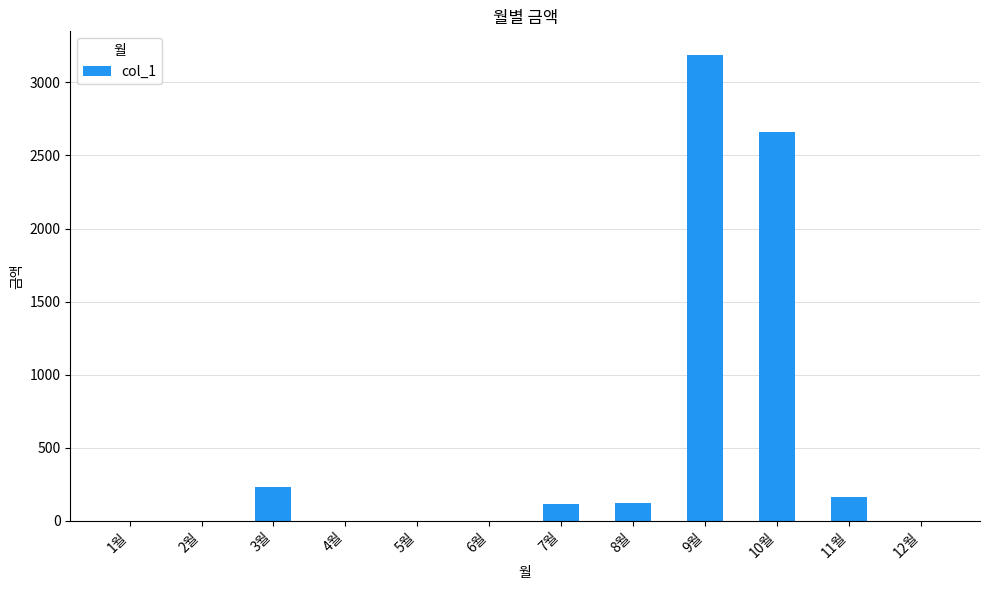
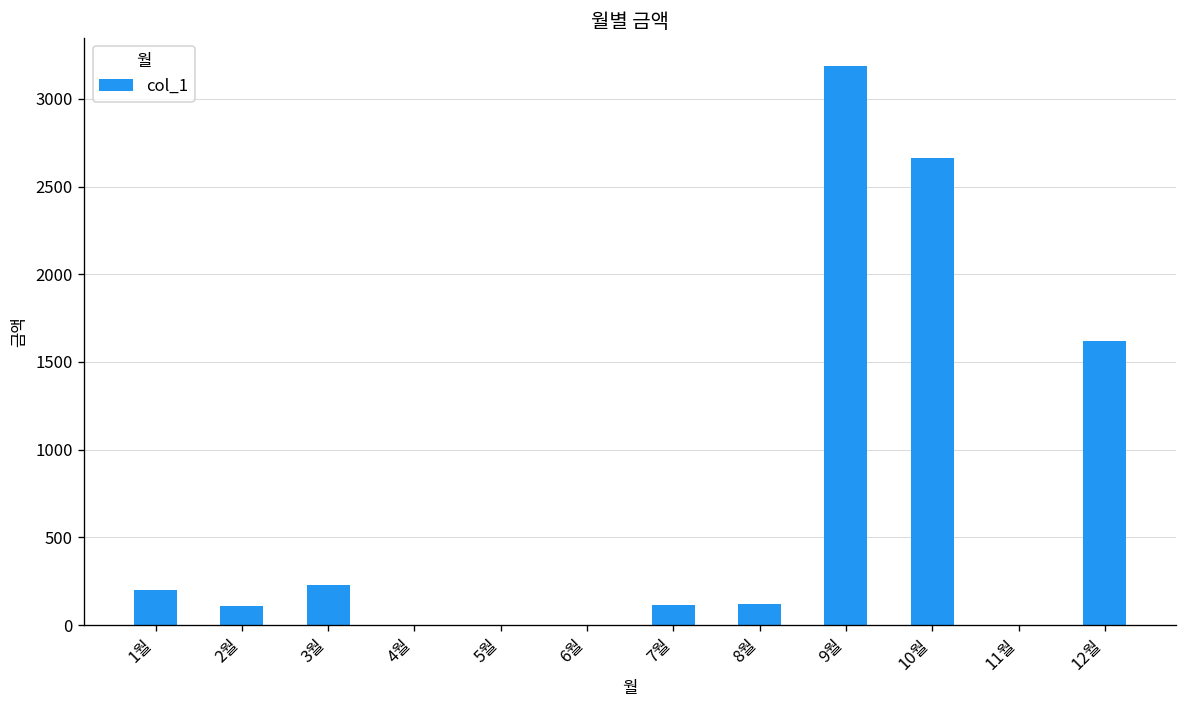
1월: 0 -> 200
2월: 0 -> 110
11월: 170 -> 0
12월: 0 -> 1620
